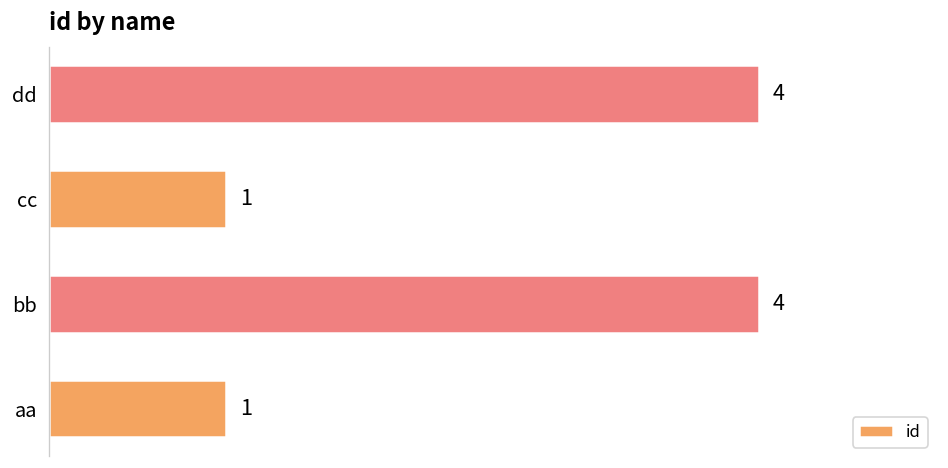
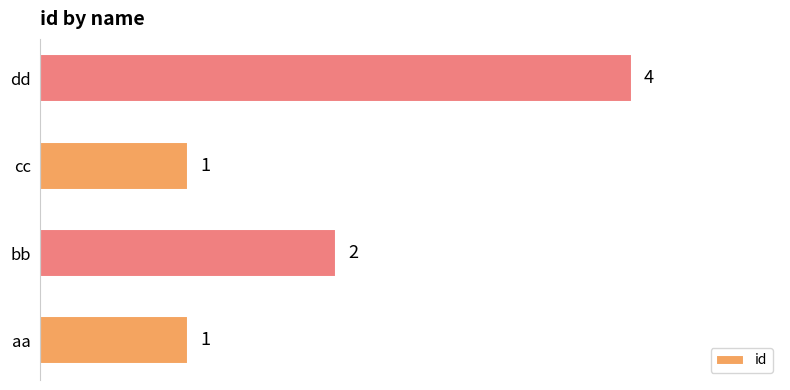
bb: 4 -> 2
